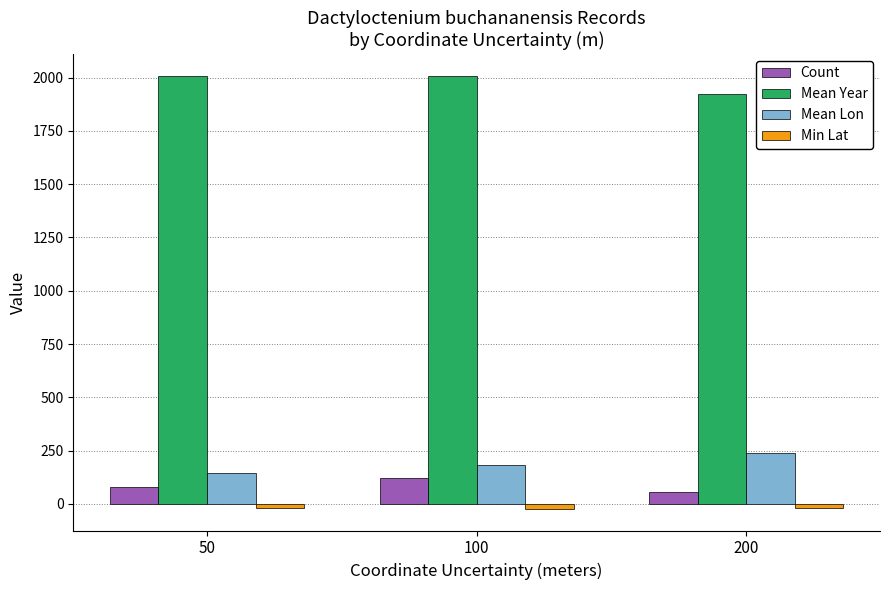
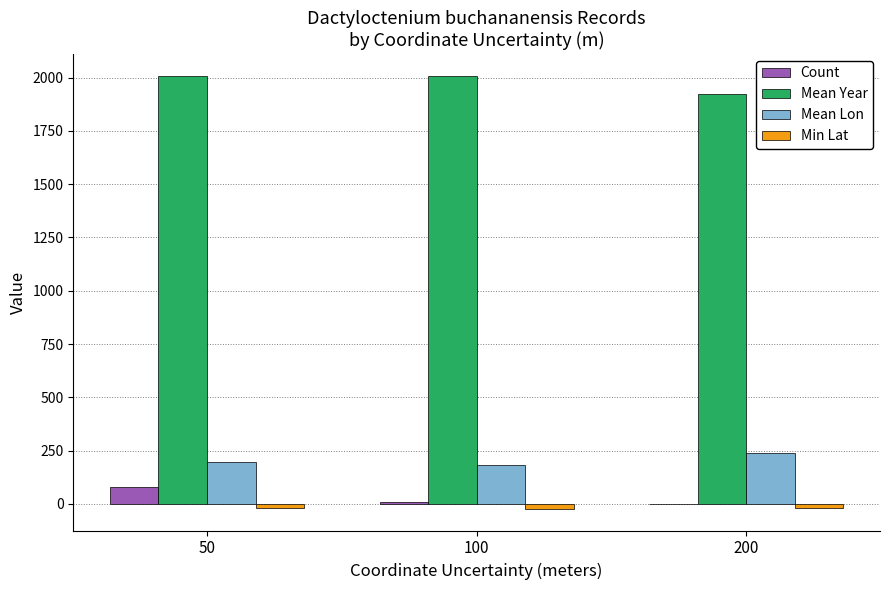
Mean Lon, 50: 150 -> 200
Count, 100: 120 -> 10
Count, 200: 60 -> 0
